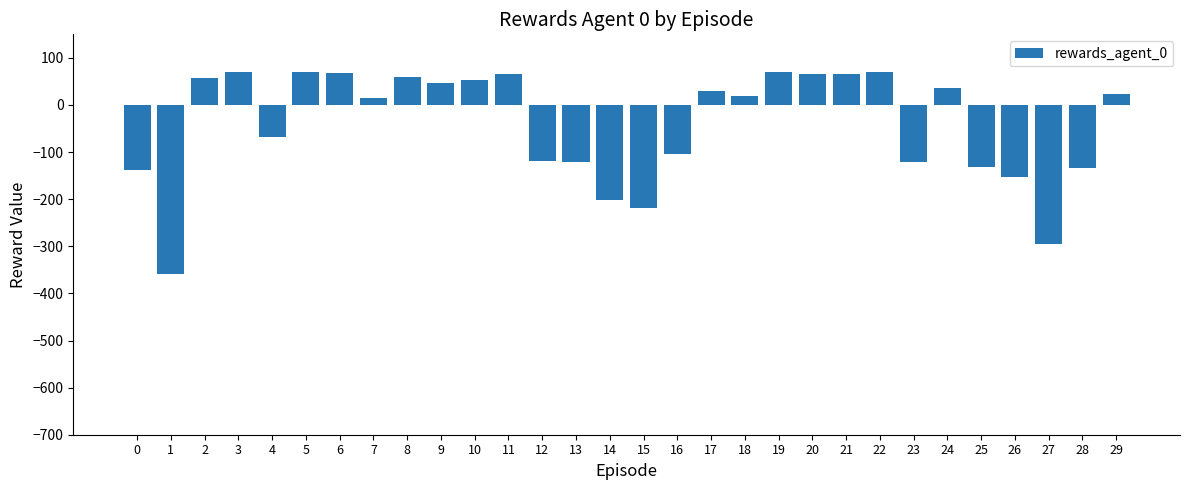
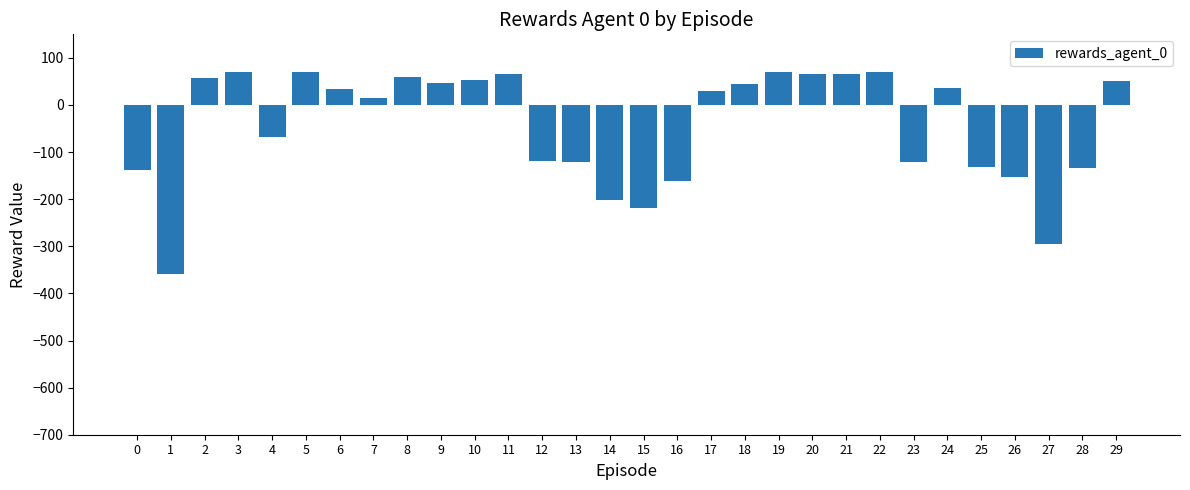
6: 70 -> 40
16: -110 -> -160
18: 20 -> 50
29: 20 -> 50
